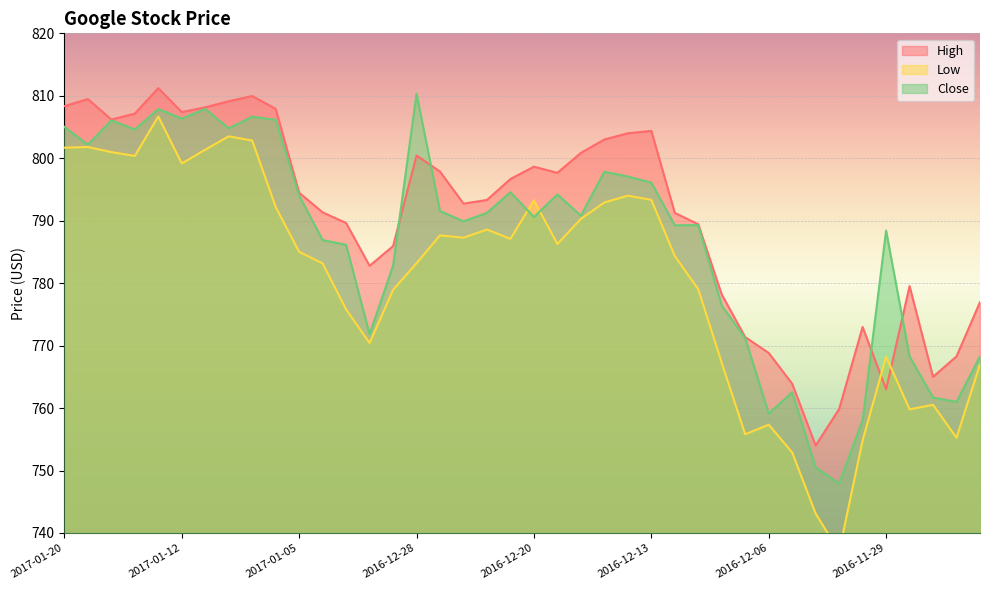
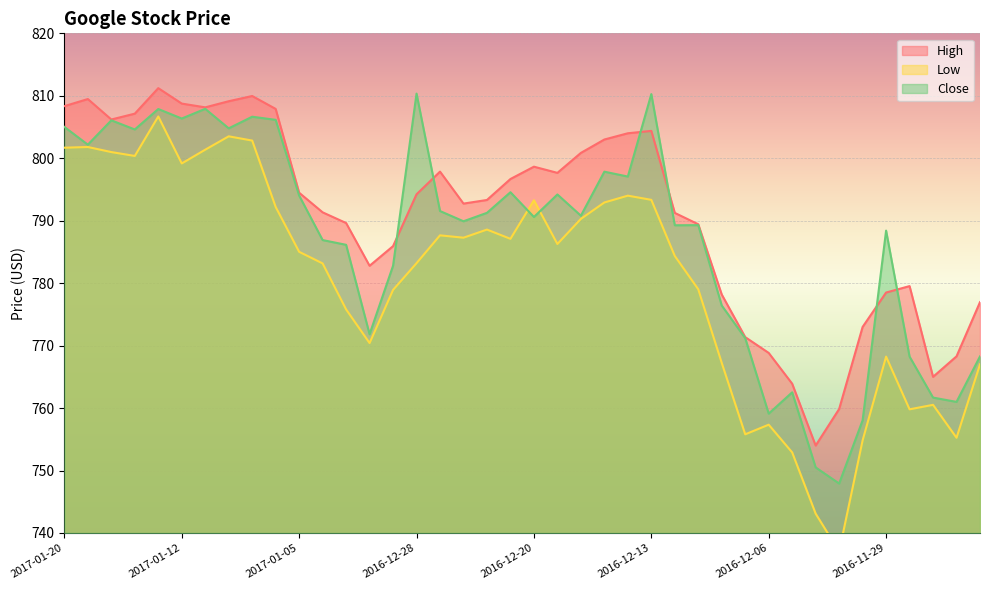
High, 2017-01-12: 807 -> 809
High, 2016-12-28: 800 -> 794
Close, 2016-12-13: 796 -> 810
High, 2016-11-29: 763 -> 779
